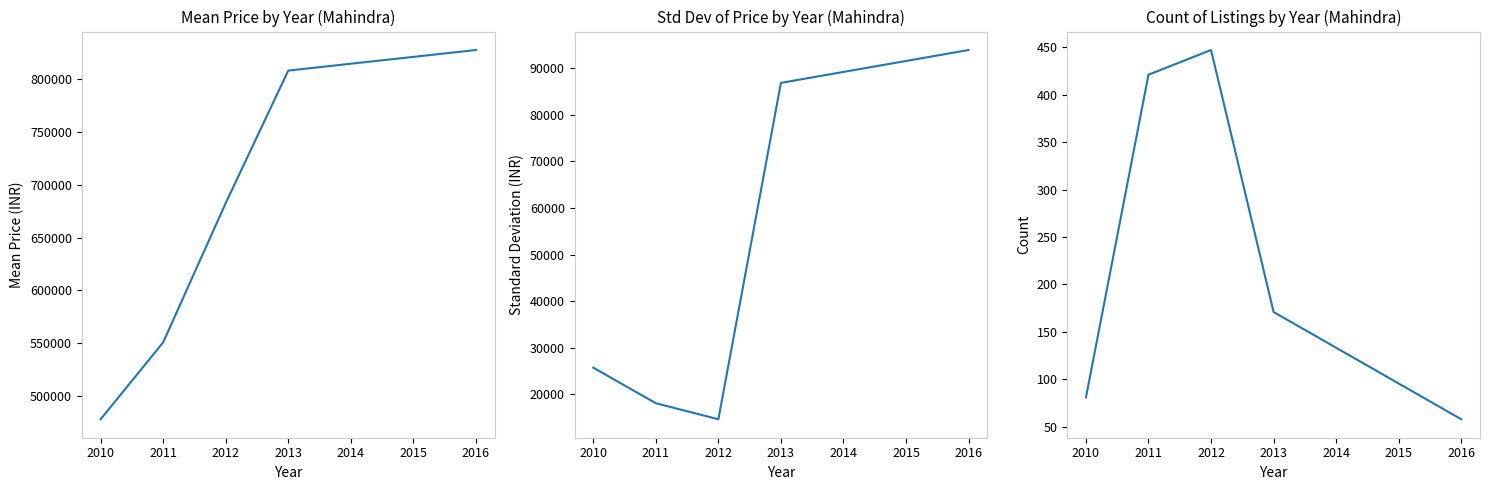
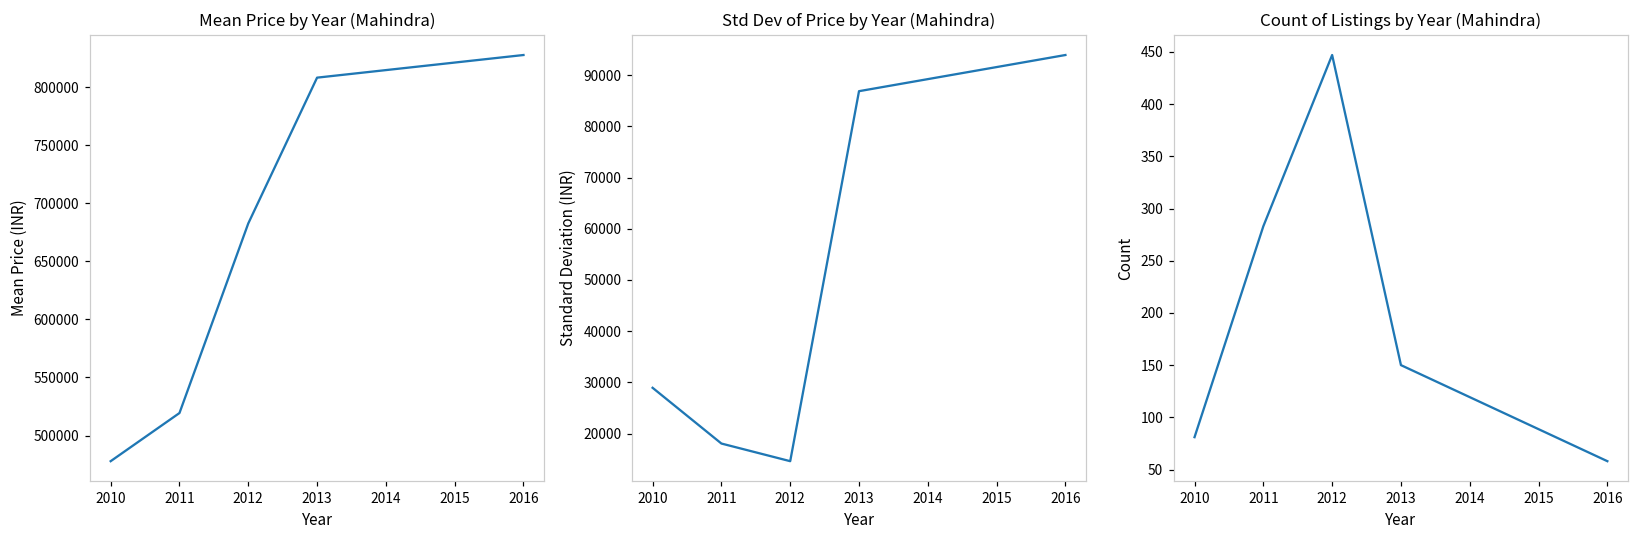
Mean Price by Year (Mahindra), 2011: 551000 -> 519000
Std Dev of Price by Year (Mahindra), 2010: 26000 -> 29000
Count of Listings by Year (Mahindra), 2011: 420 -> 280
Count of Listings by Year (Mahindra), 2013: 170 -> 150
